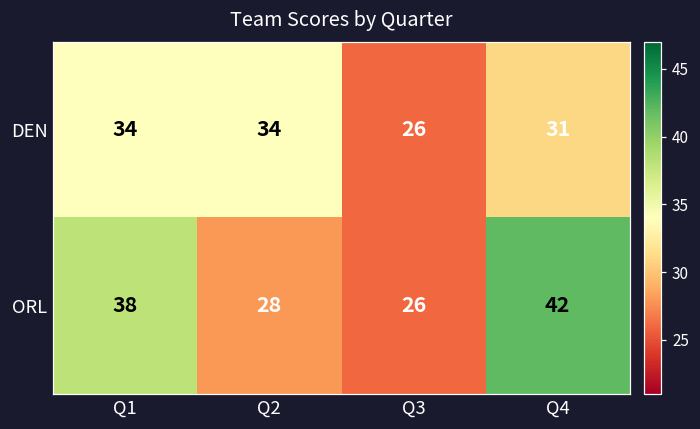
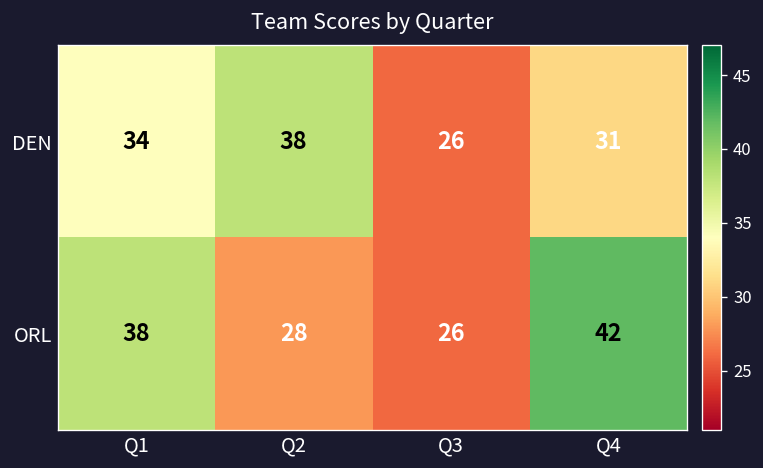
DEN, Q2: 34 -> 38
